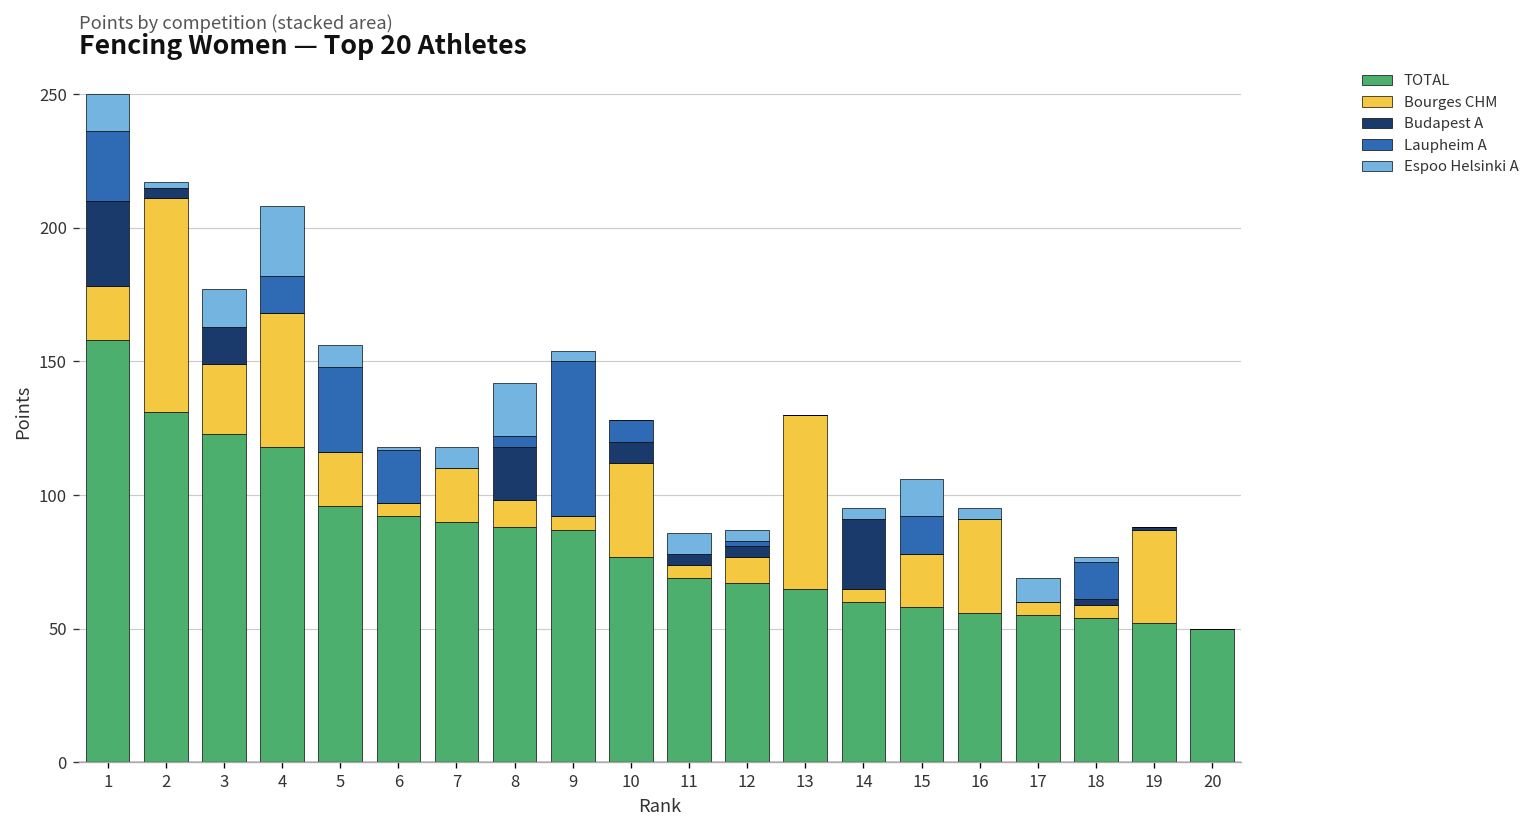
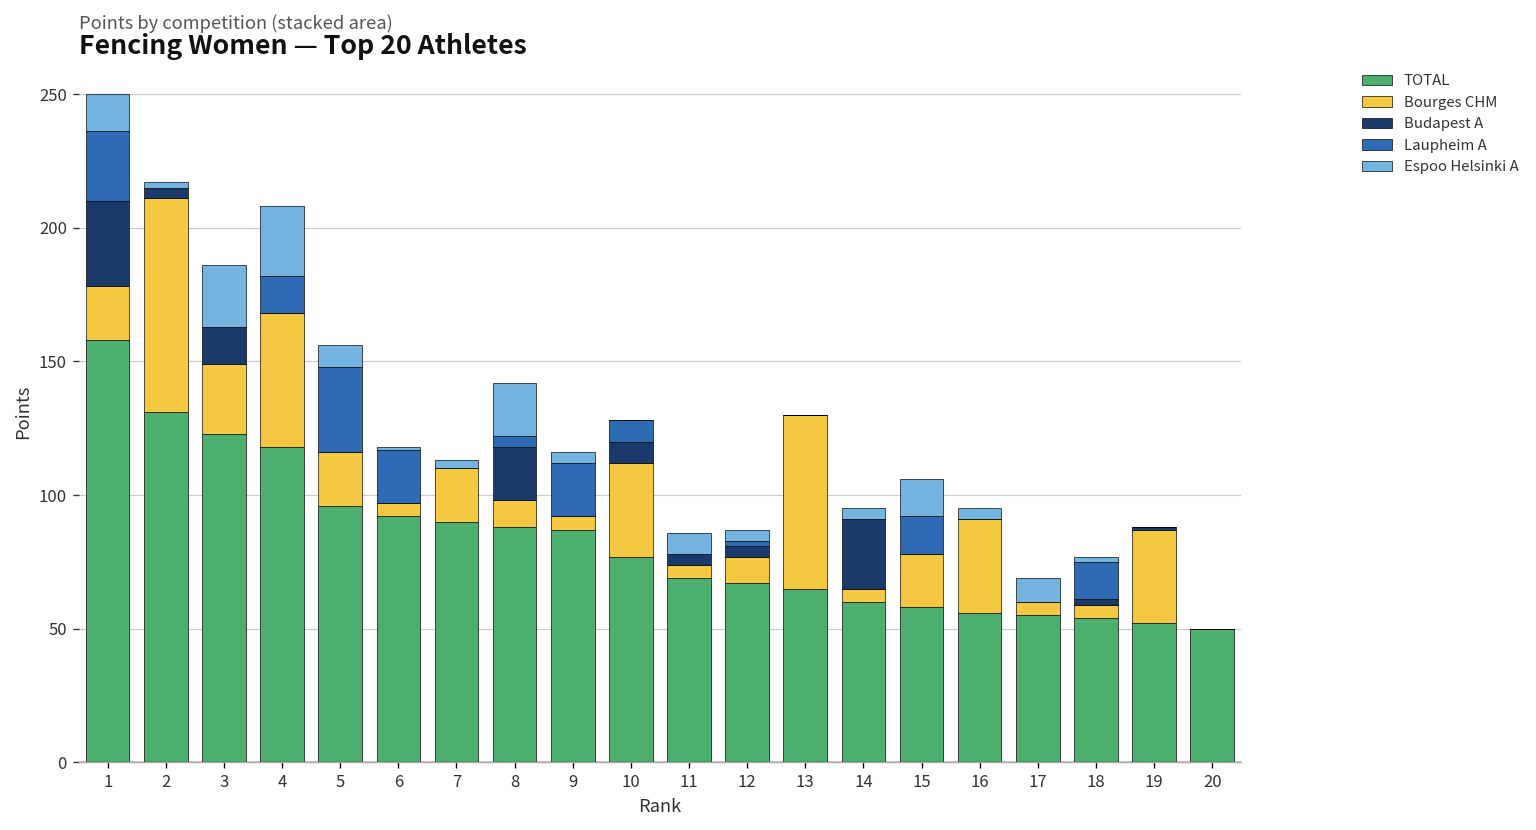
Espoo Helsinki A, 3: 14 -> 23
Espoo Helsinki A, 7: 8 -> 3
Laupheim A, 9: 58 -> 20
